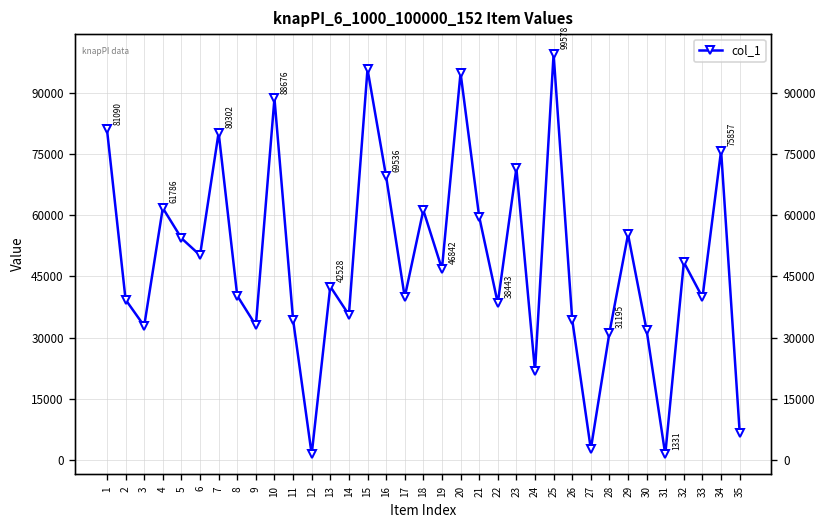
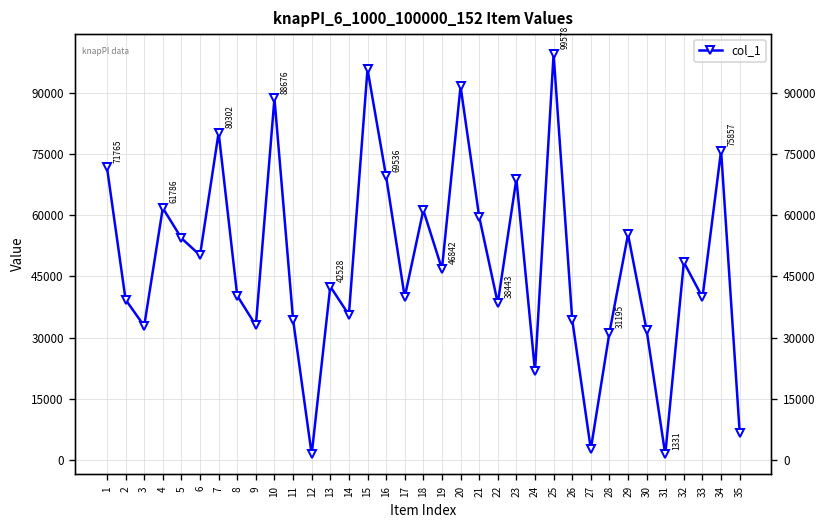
1: 81090 -> 71765
20: 95000 -> 92000
23: 72000 -> 69000
